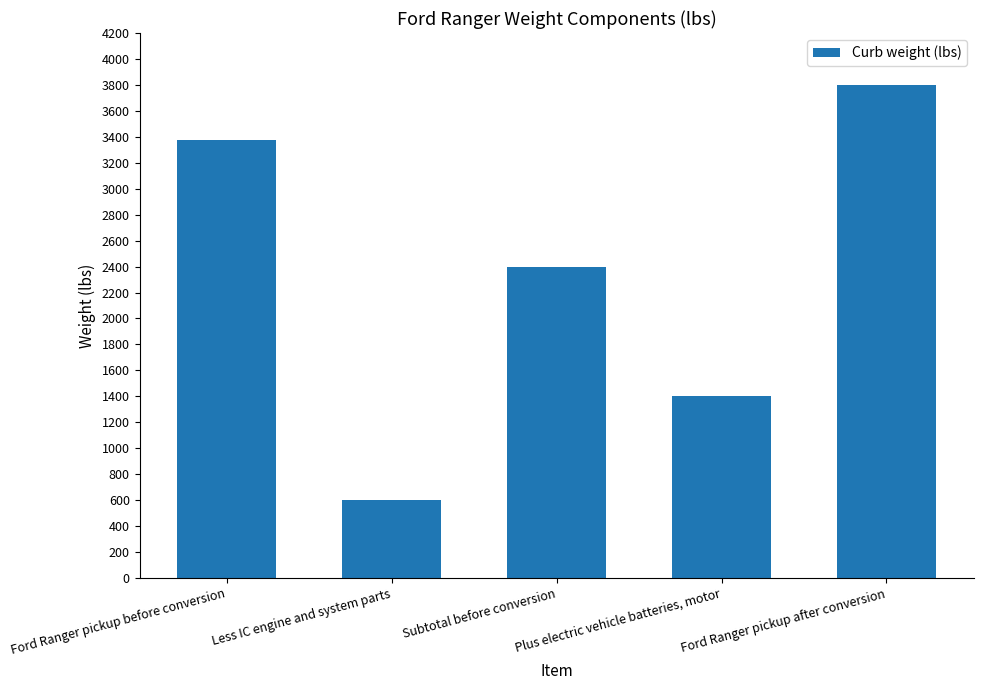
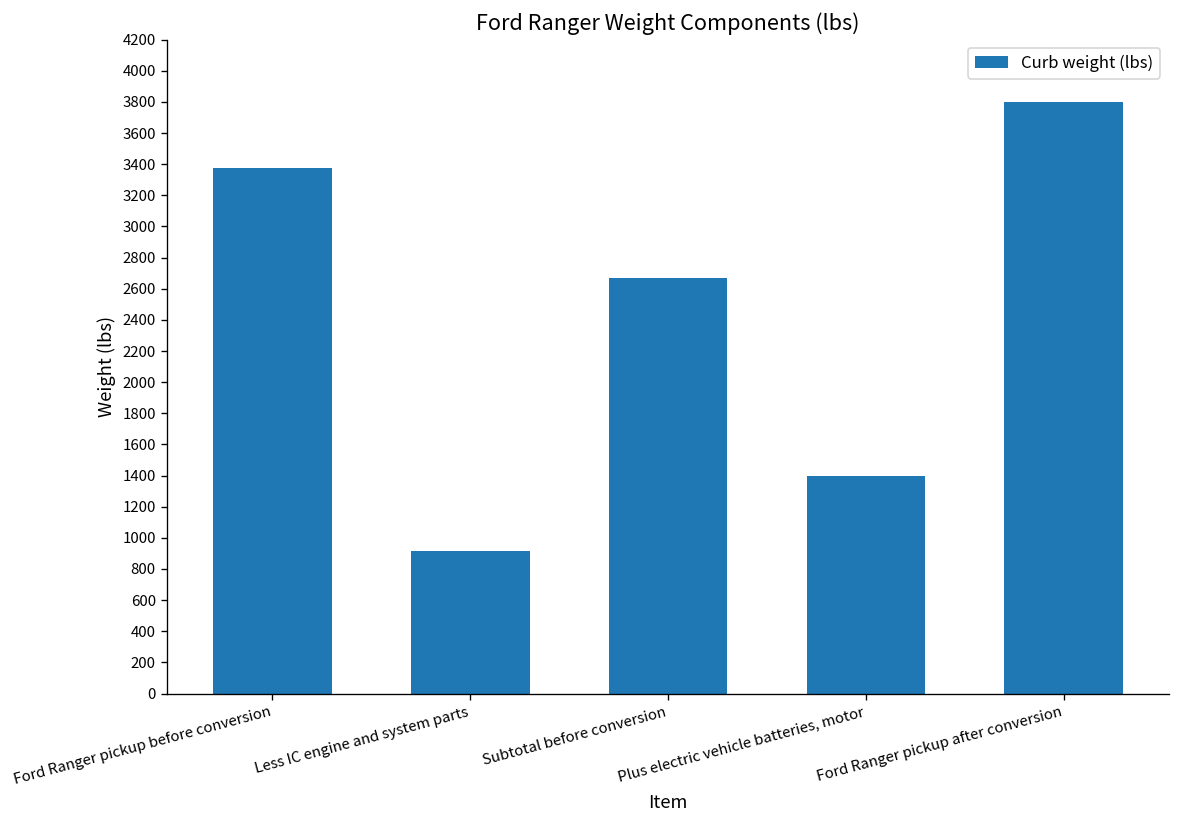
Less IC engine and system parts: 600 -> 910
Subtotal before conversion: 2400 -> 2670
